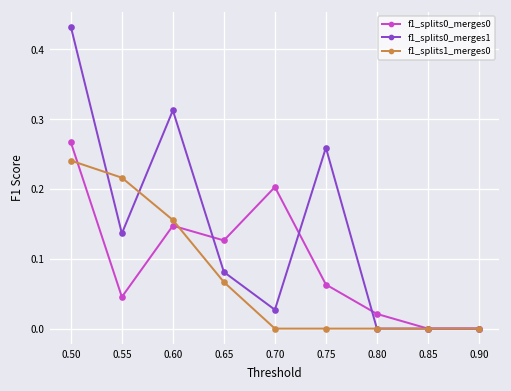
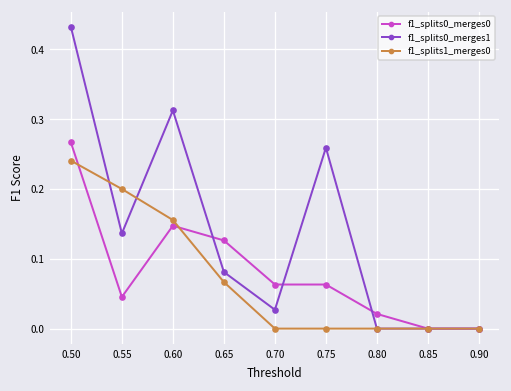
f1_splits1_merges0, 0.55: 0.22 -> 0.20
f1_splits0_merges0, 0.70: 0.20 -> 0.06
